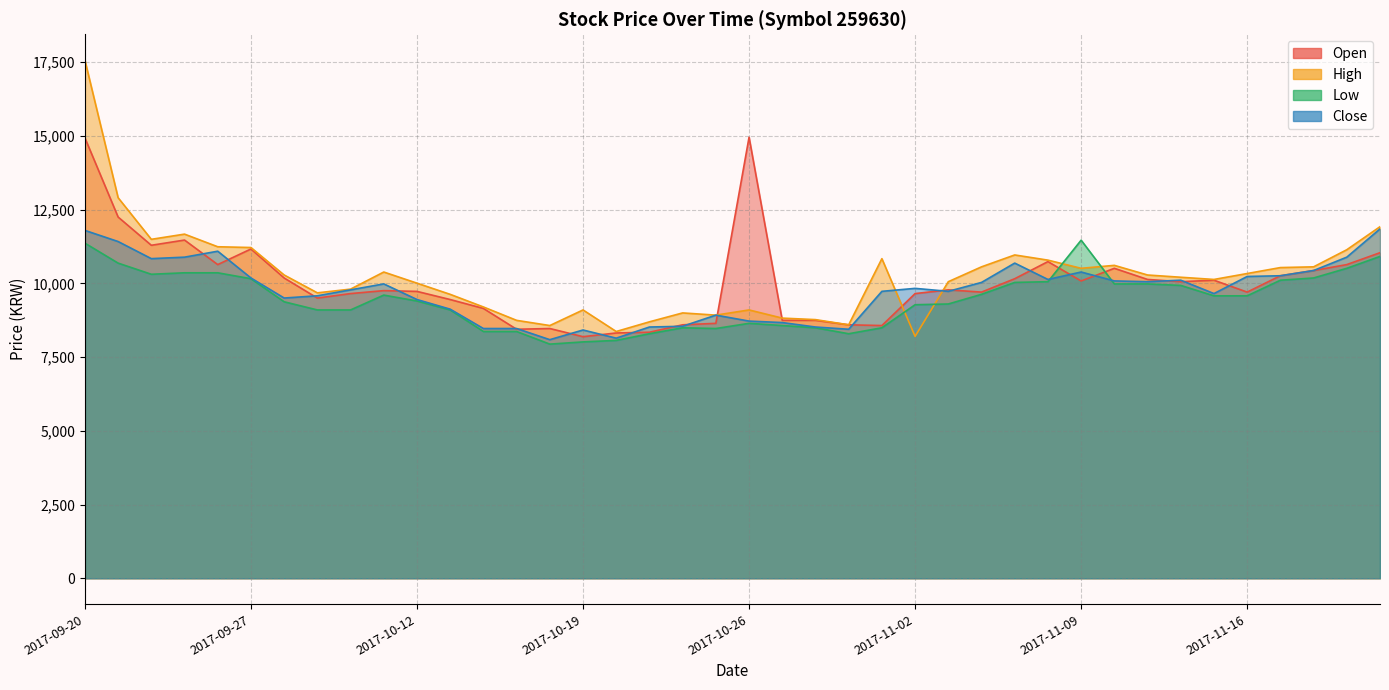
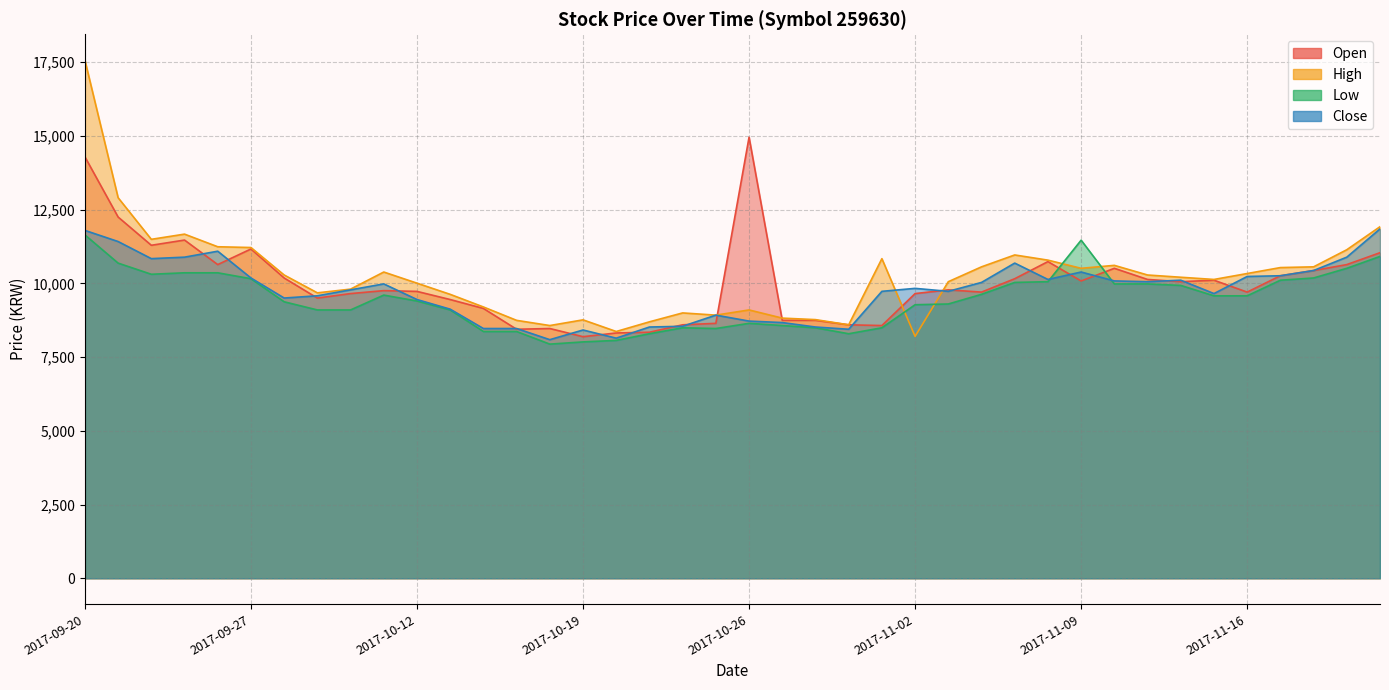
Open, 2017-09-20: 14,900 -> 14,300
Low, 2017-09-20: 11,400 -> 11,600
High, 2017-10-19: 9,100 -> 8,800
